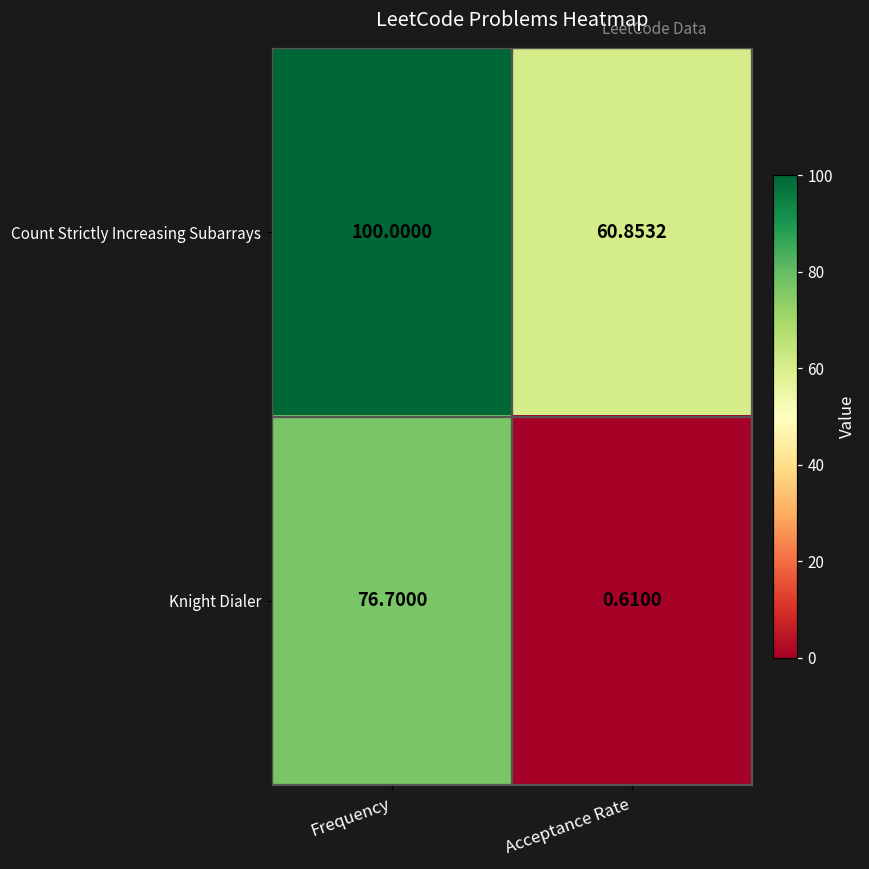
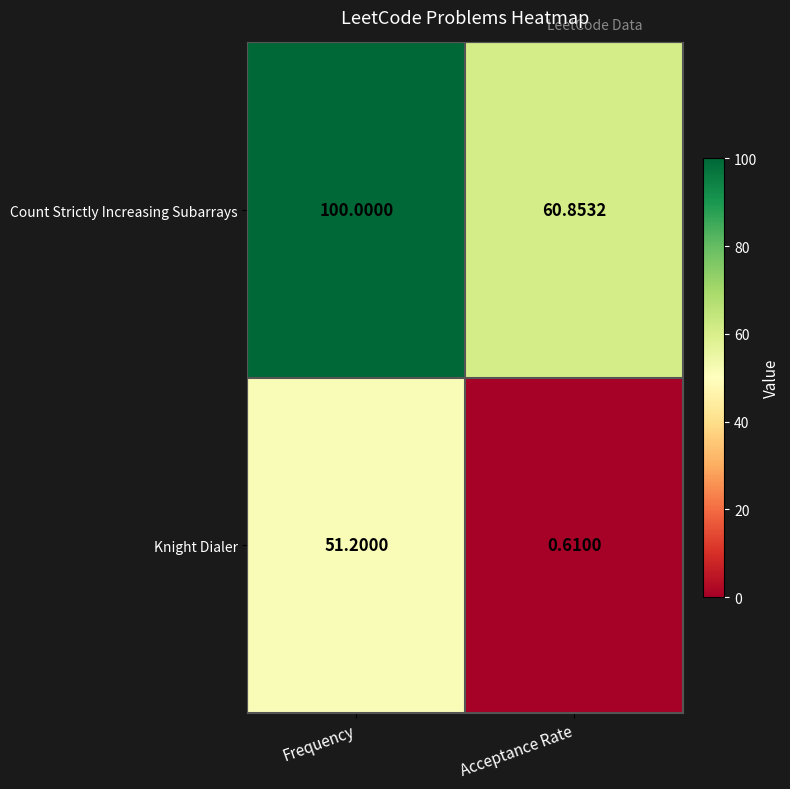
Knight Dialer, Frequency: 76.7000 -> 51.2000
